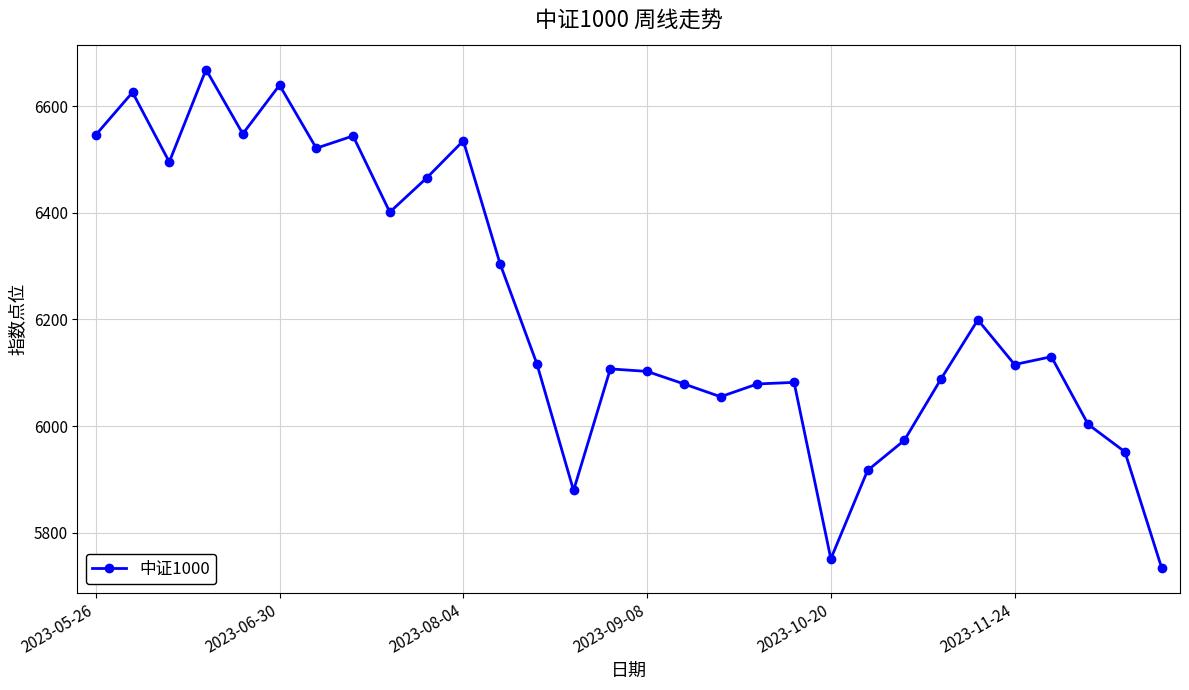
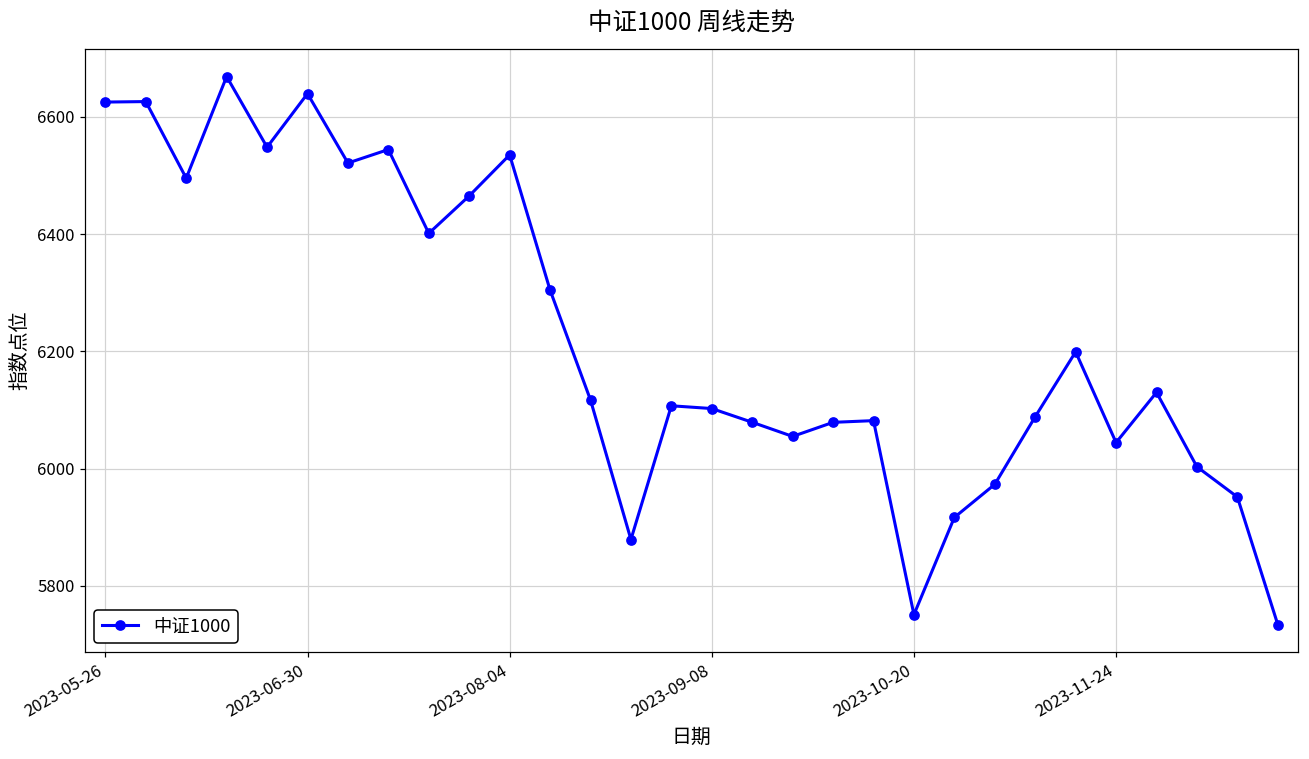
2023-05-26: 6550 -> 6630
2023-11-24: 6120 -> 6040
